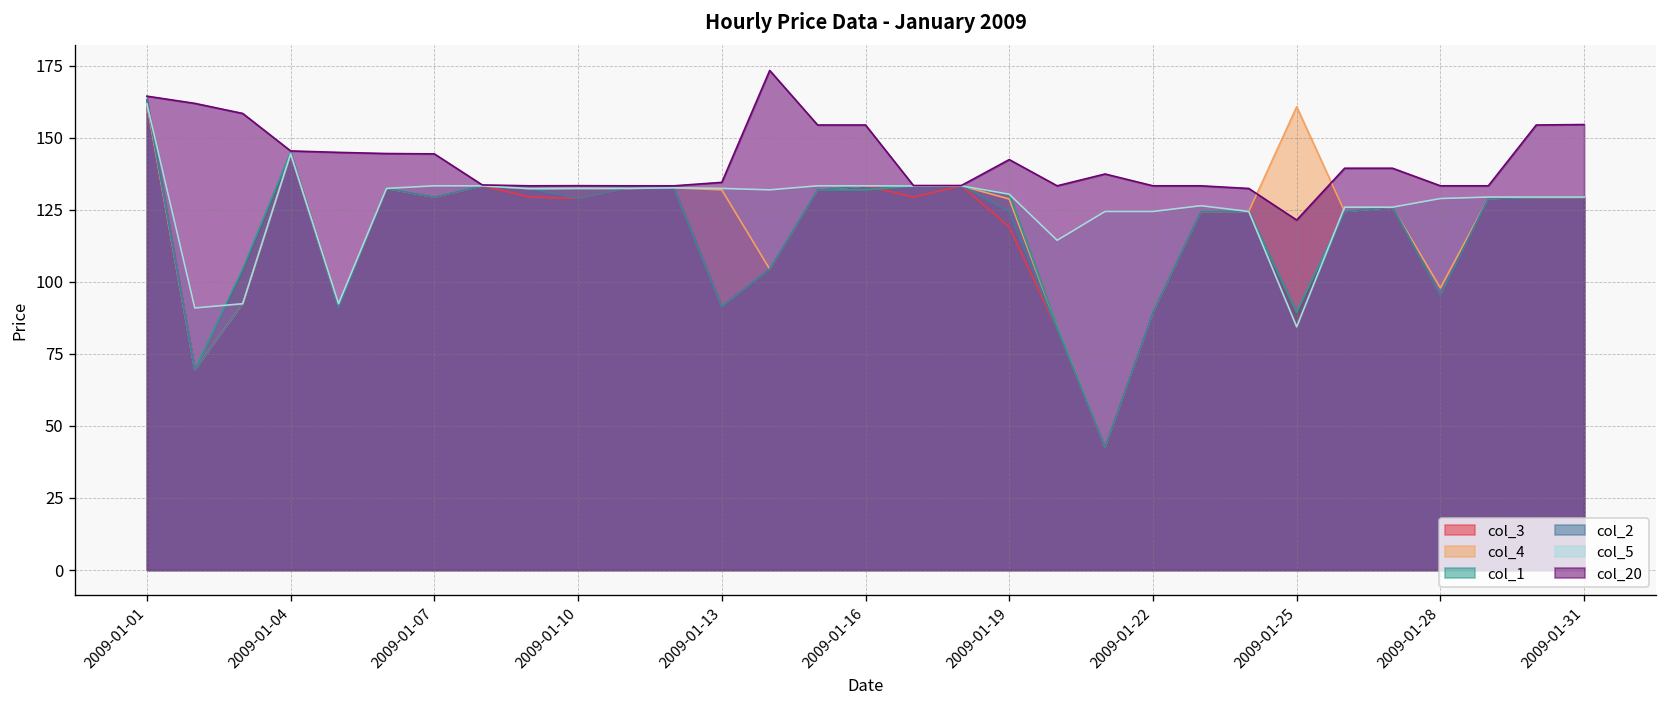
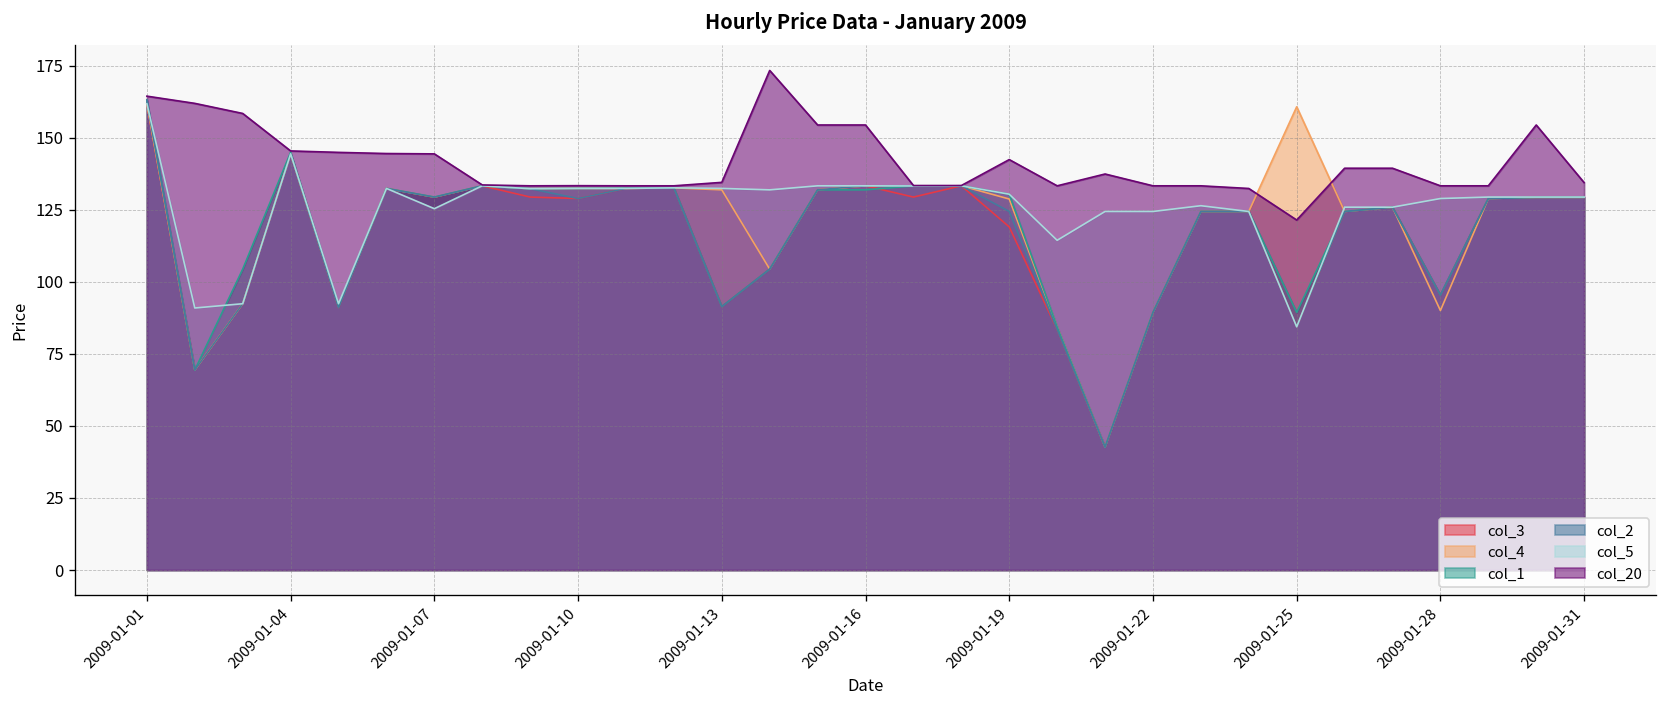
col_5, 2009-01-07: 133 -> 125
col_4, 2009-01-28: 98 -> 90
col_20, 2009-01-31: 155 -> 134
